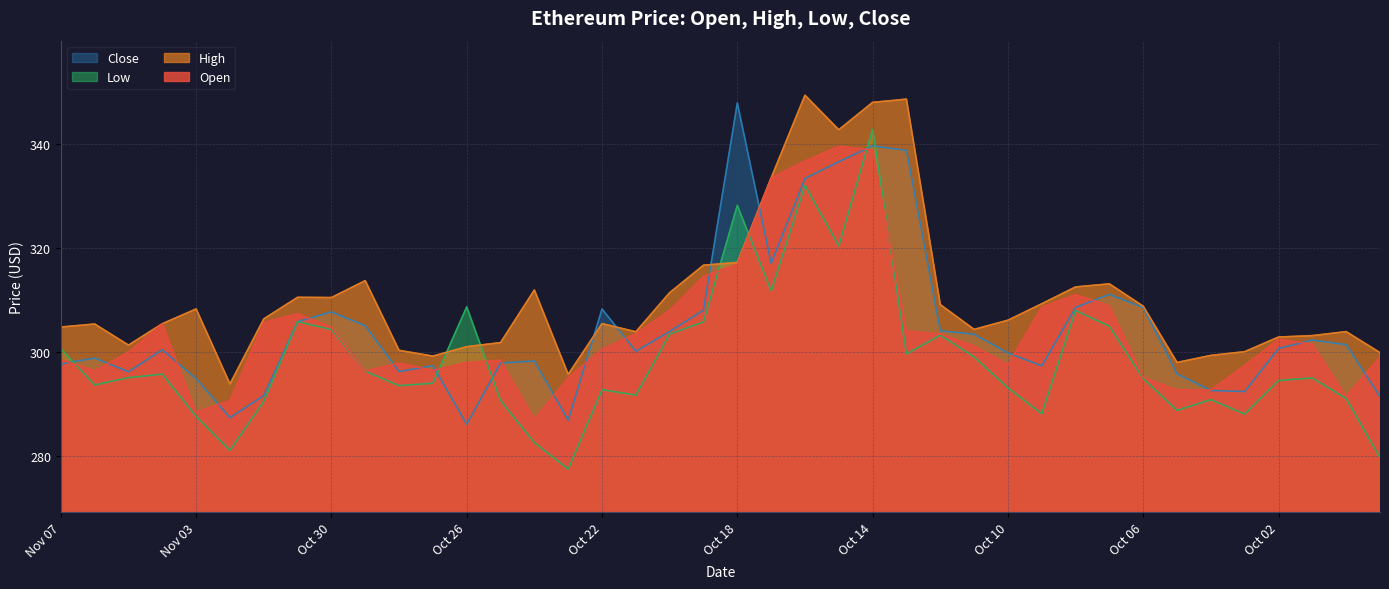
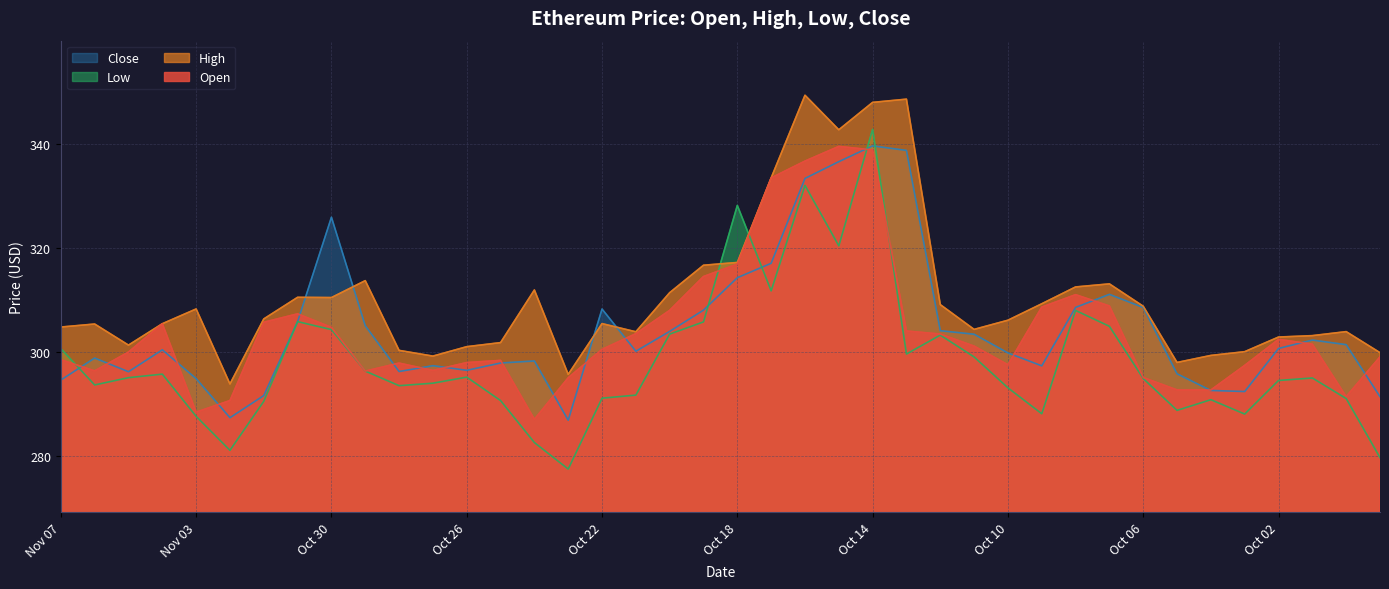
Close, Nov 07: 298 -> 295
Close, Oct 30: 308 -> 326
Close, Oct 26: 286 -> 297
Low, Oct 26: 309 -> 295
Low, Oct 22: 293 -> 291
Close, Oct 18: 348 -> 314
